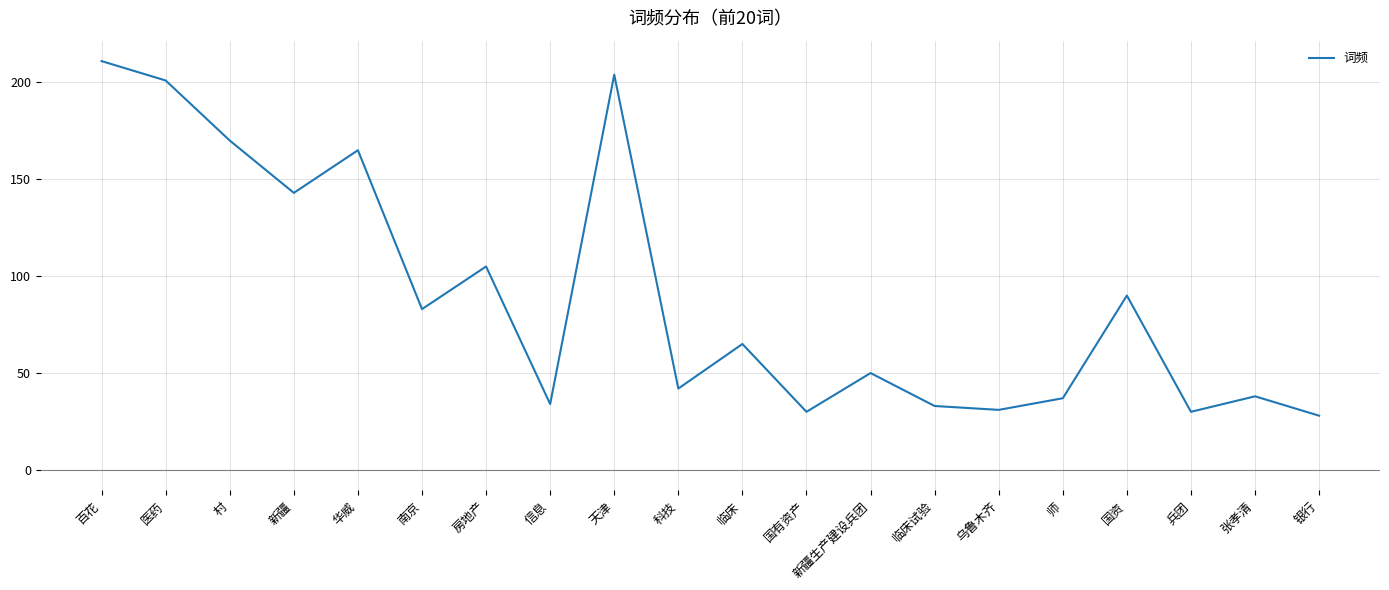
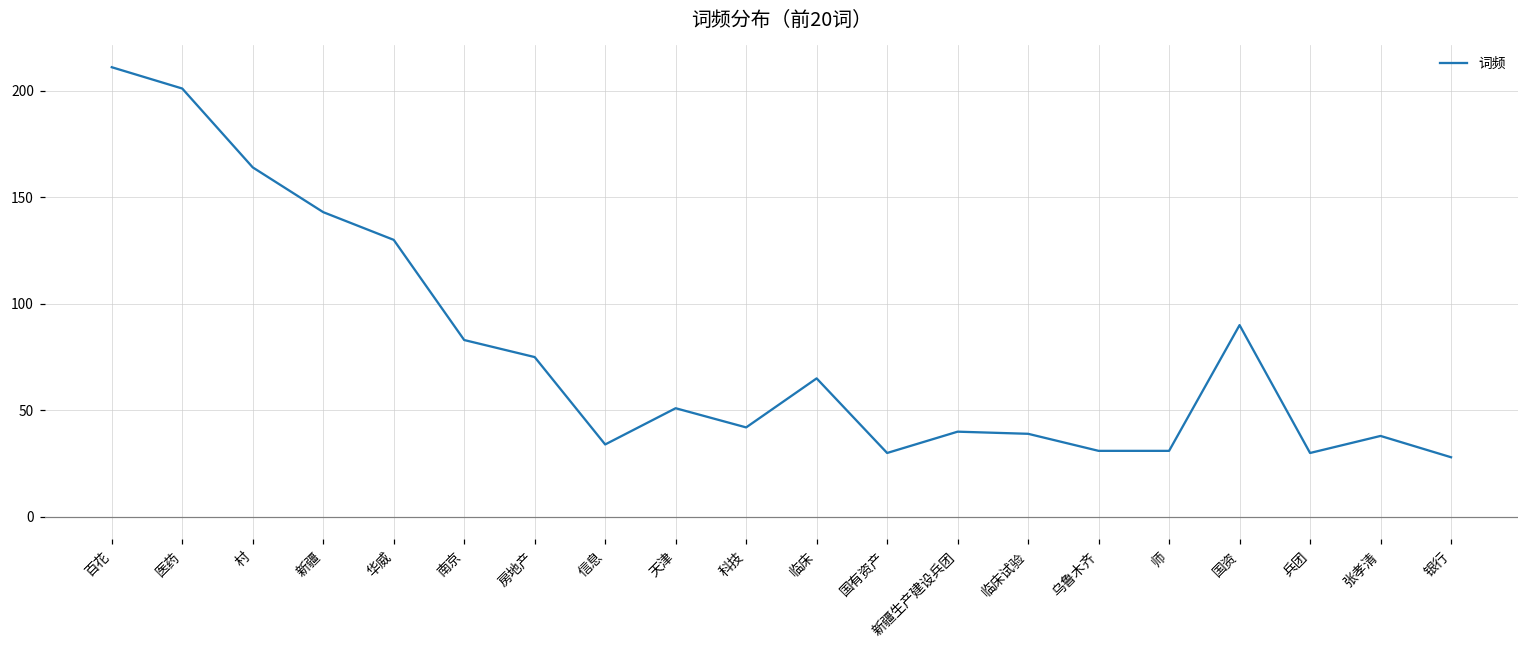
村: 170 -> 164
华威: 165 -> 130
房地产: 105 -> 75
天津: 204 -> 51
新疆生产建设兵团: 50 -> 40
临床试验: 33 -> 39
师: 37 -> 31
